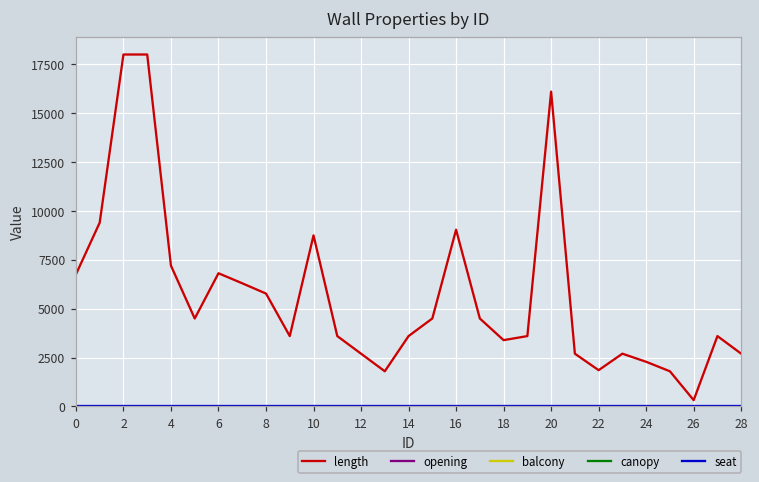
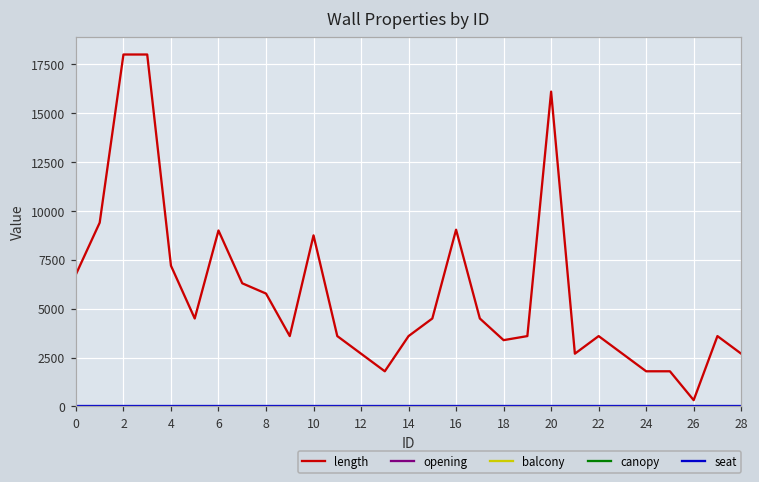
length, 6: 6800 -> 9000
length, 22: 1900 -> 3600
length, 24: 2300 -> 1800
